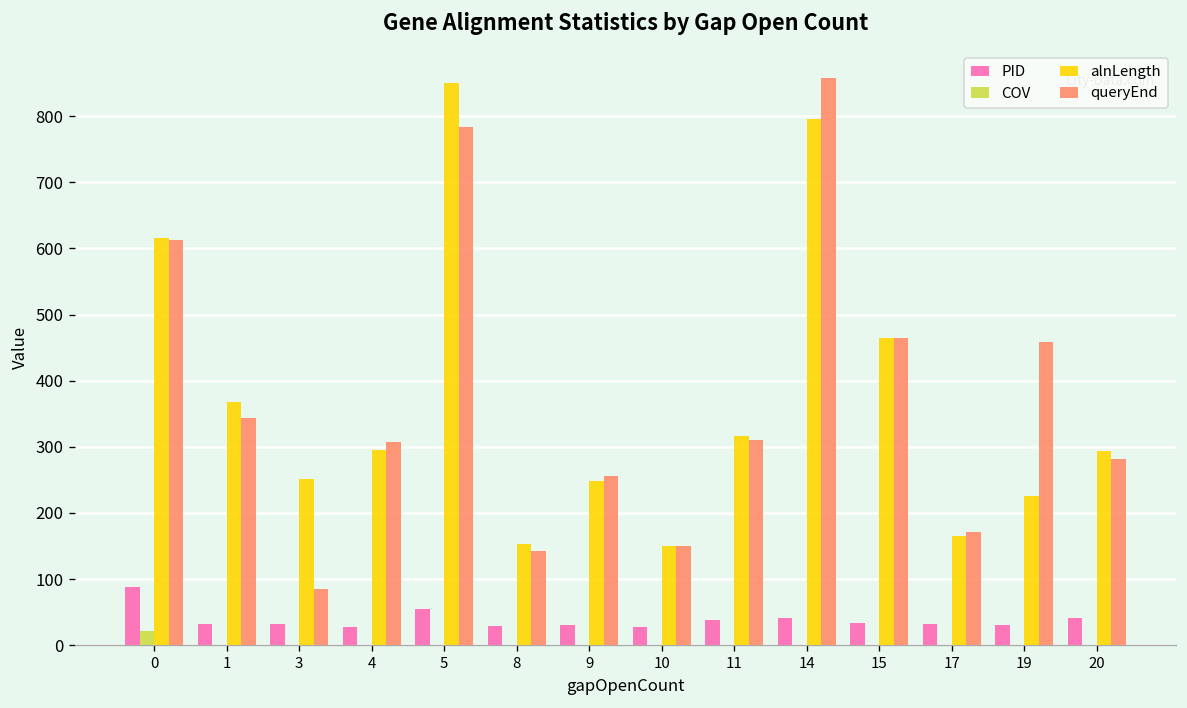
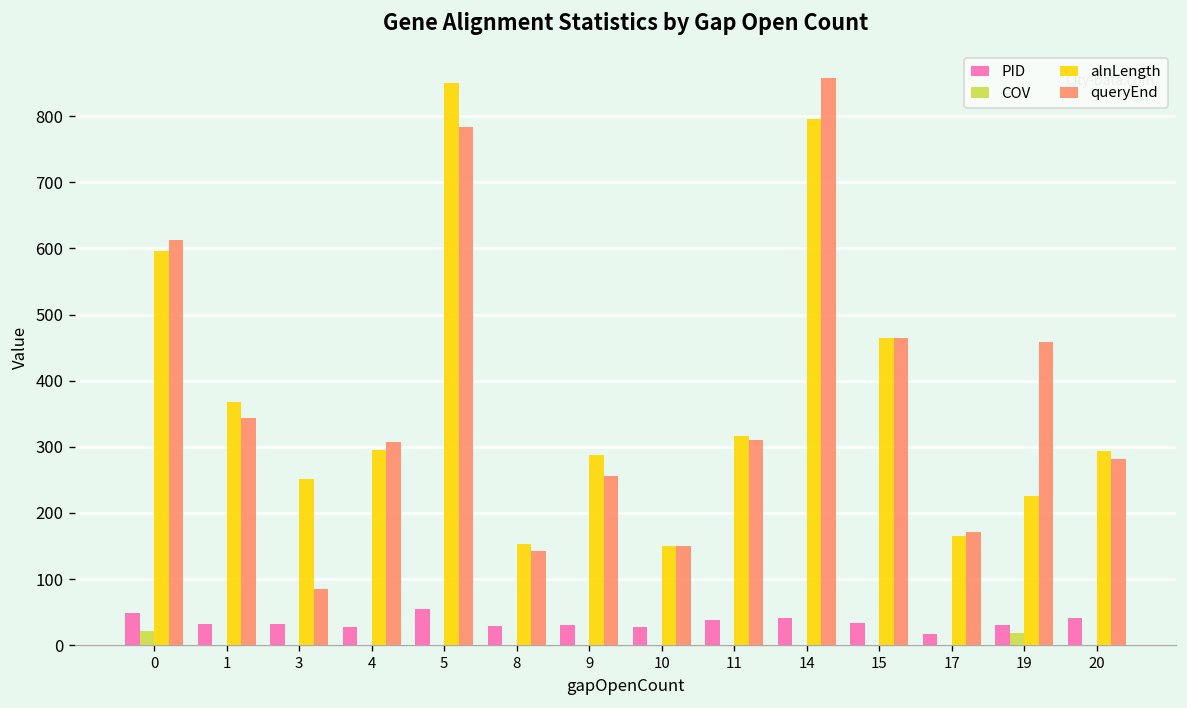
PID, 0: 90 -> 50
alnLength, 0: 620 -> 600
alnLength, 9: 250 -> 290
PID, 17: 30 -> 20
COV, 19: 0 -> 20
